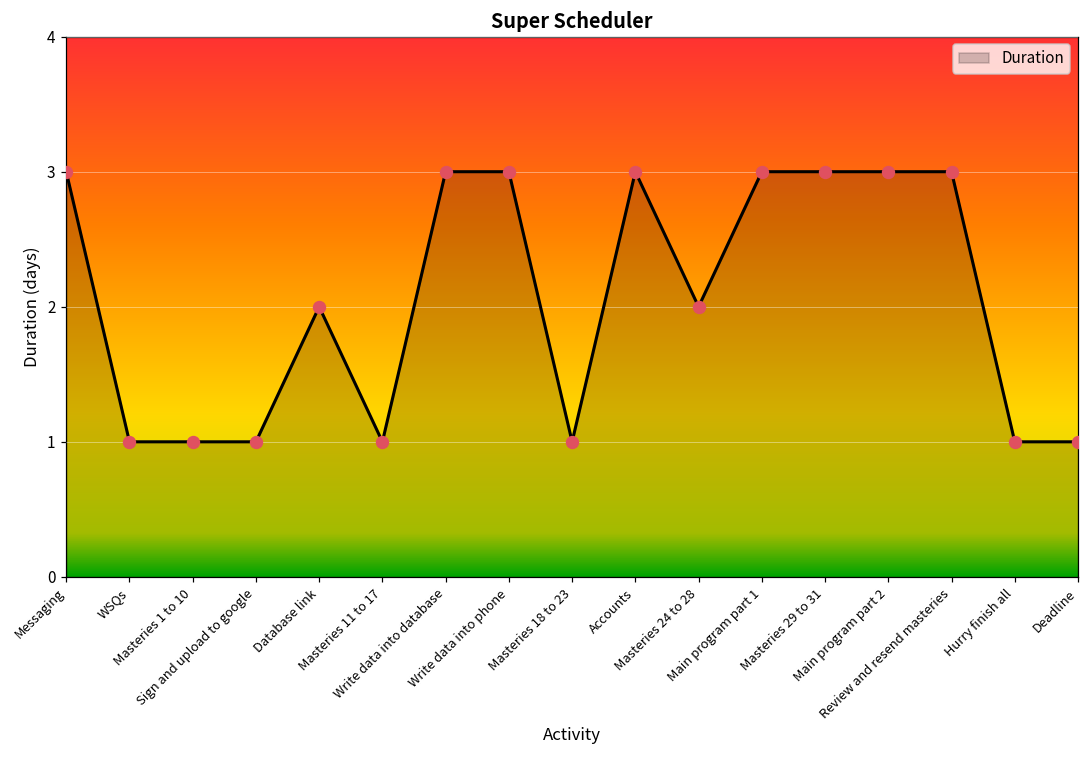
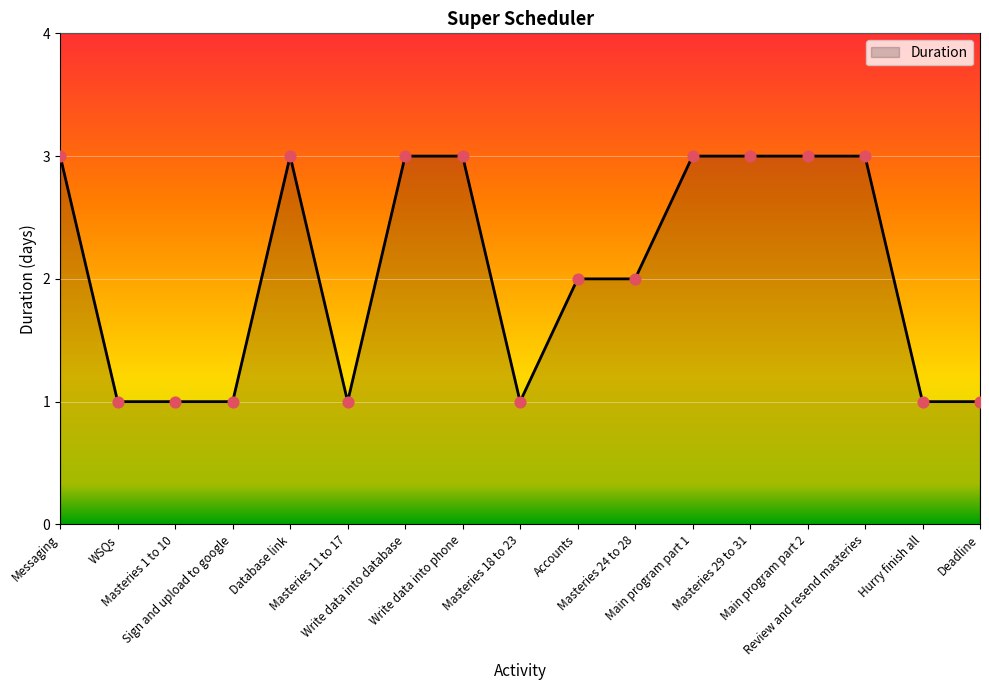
Database link: 2 -> 3
Accounts: 3 -> 2
